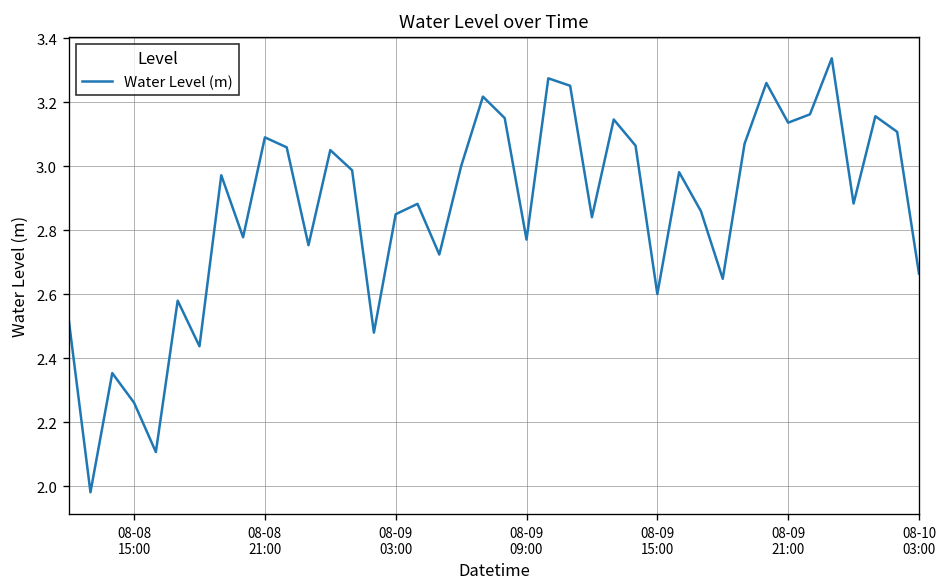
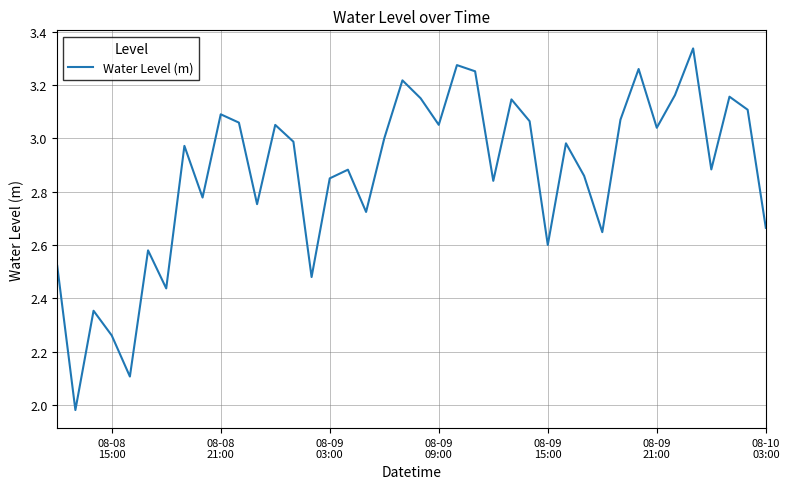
08-09 09:00: 2.77 -> 3.05
08-09 21:00: 3.14 -> 3.04
